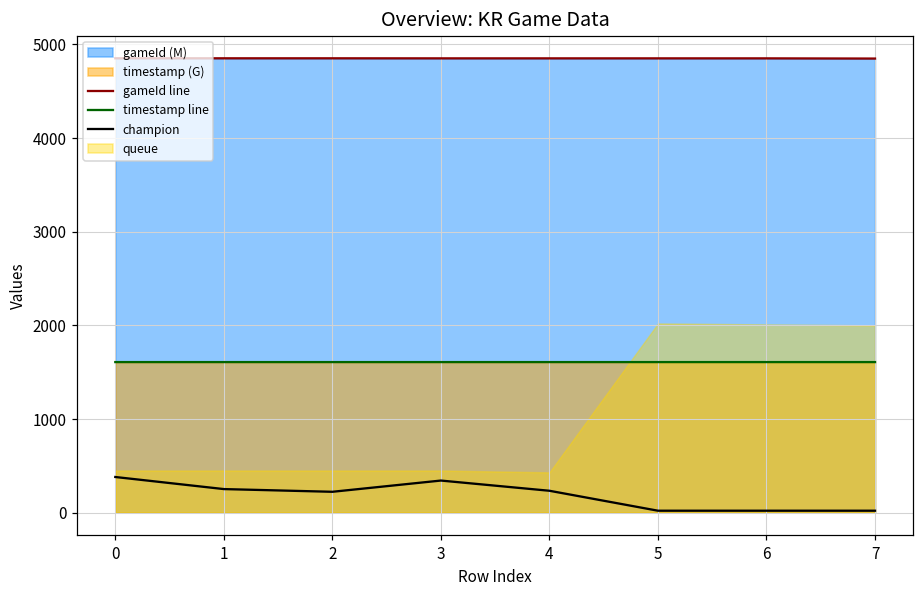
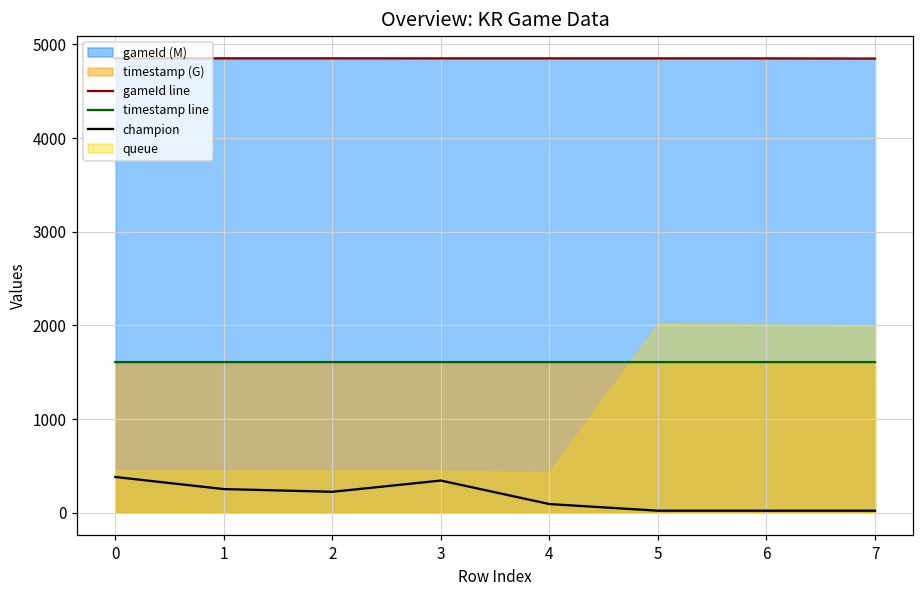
champion, 4: 200 -> 100
